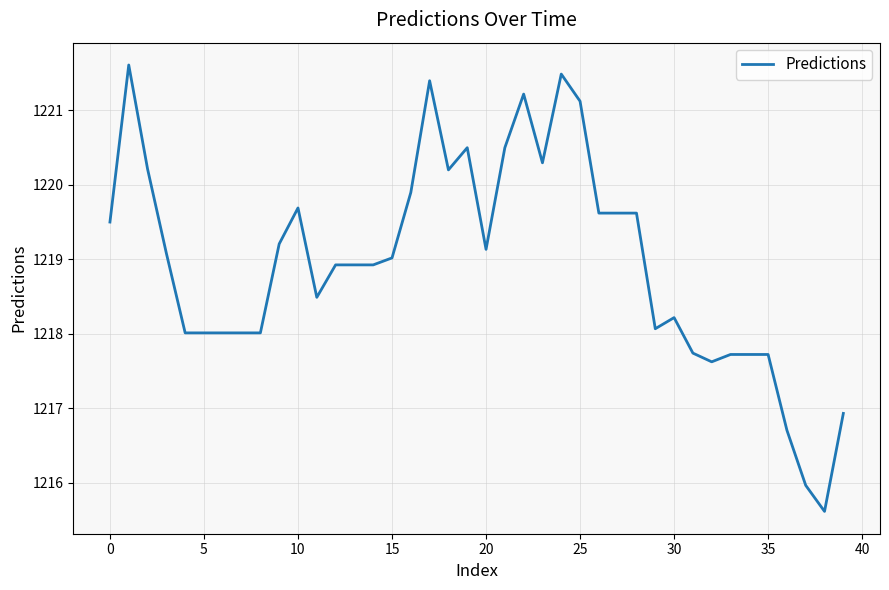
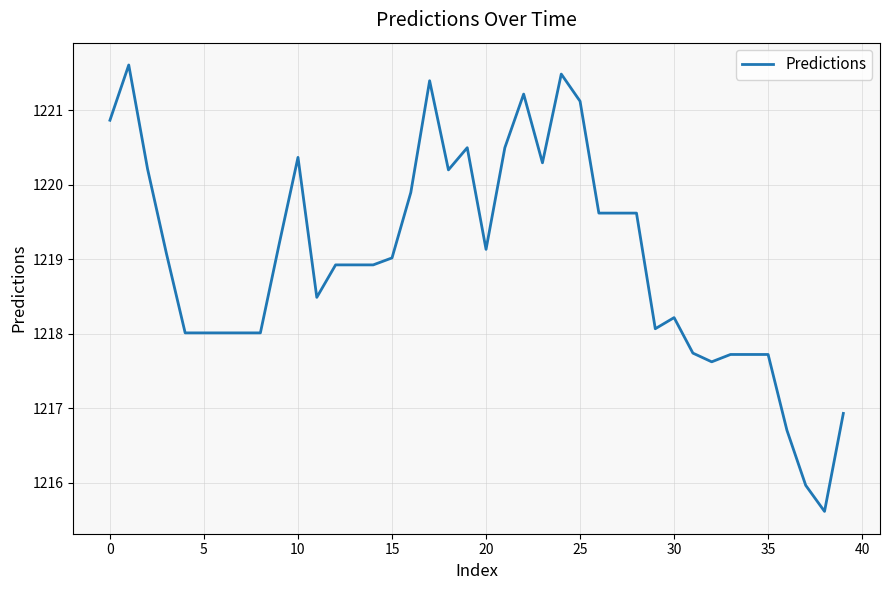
0: 1219.5 -> 1220.9
10: 1219.7 -> 1220.4
